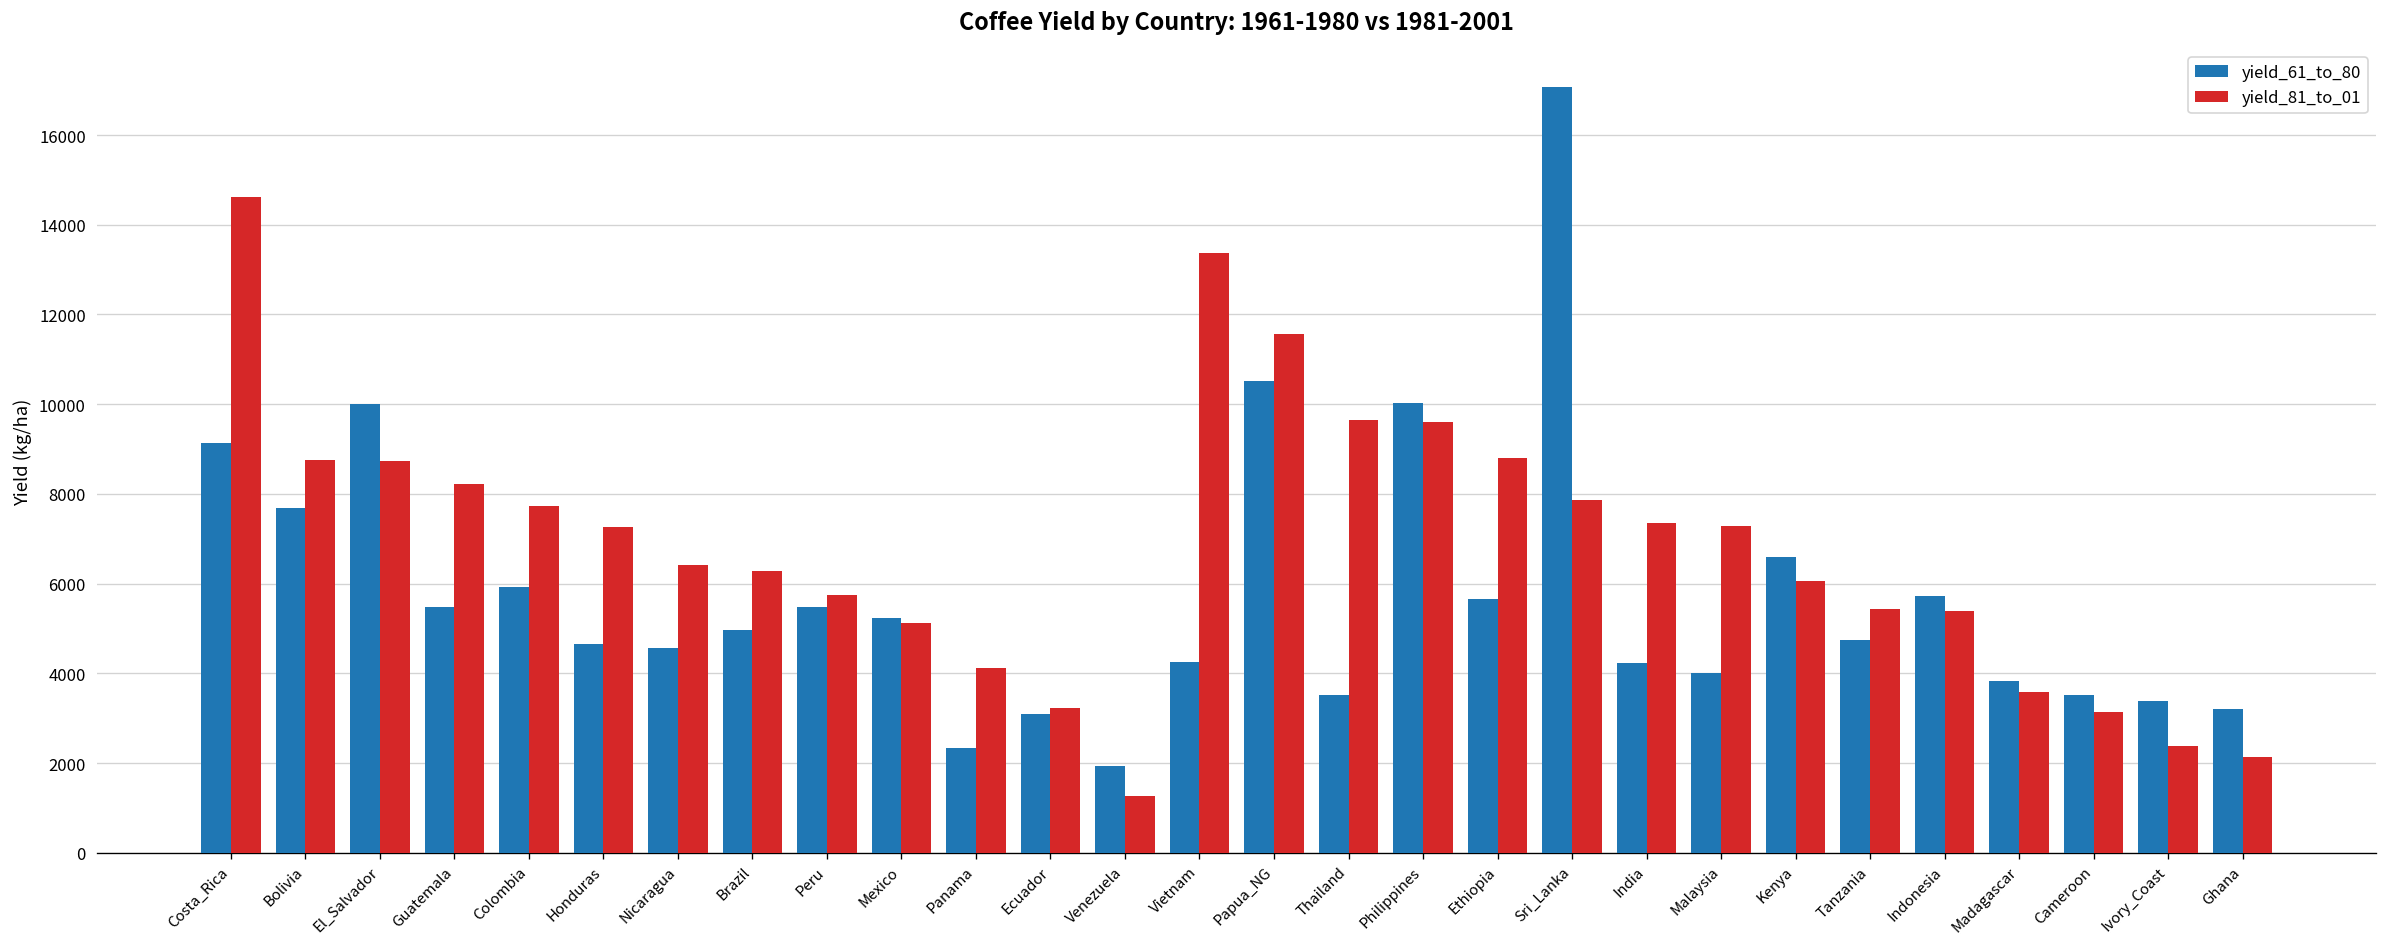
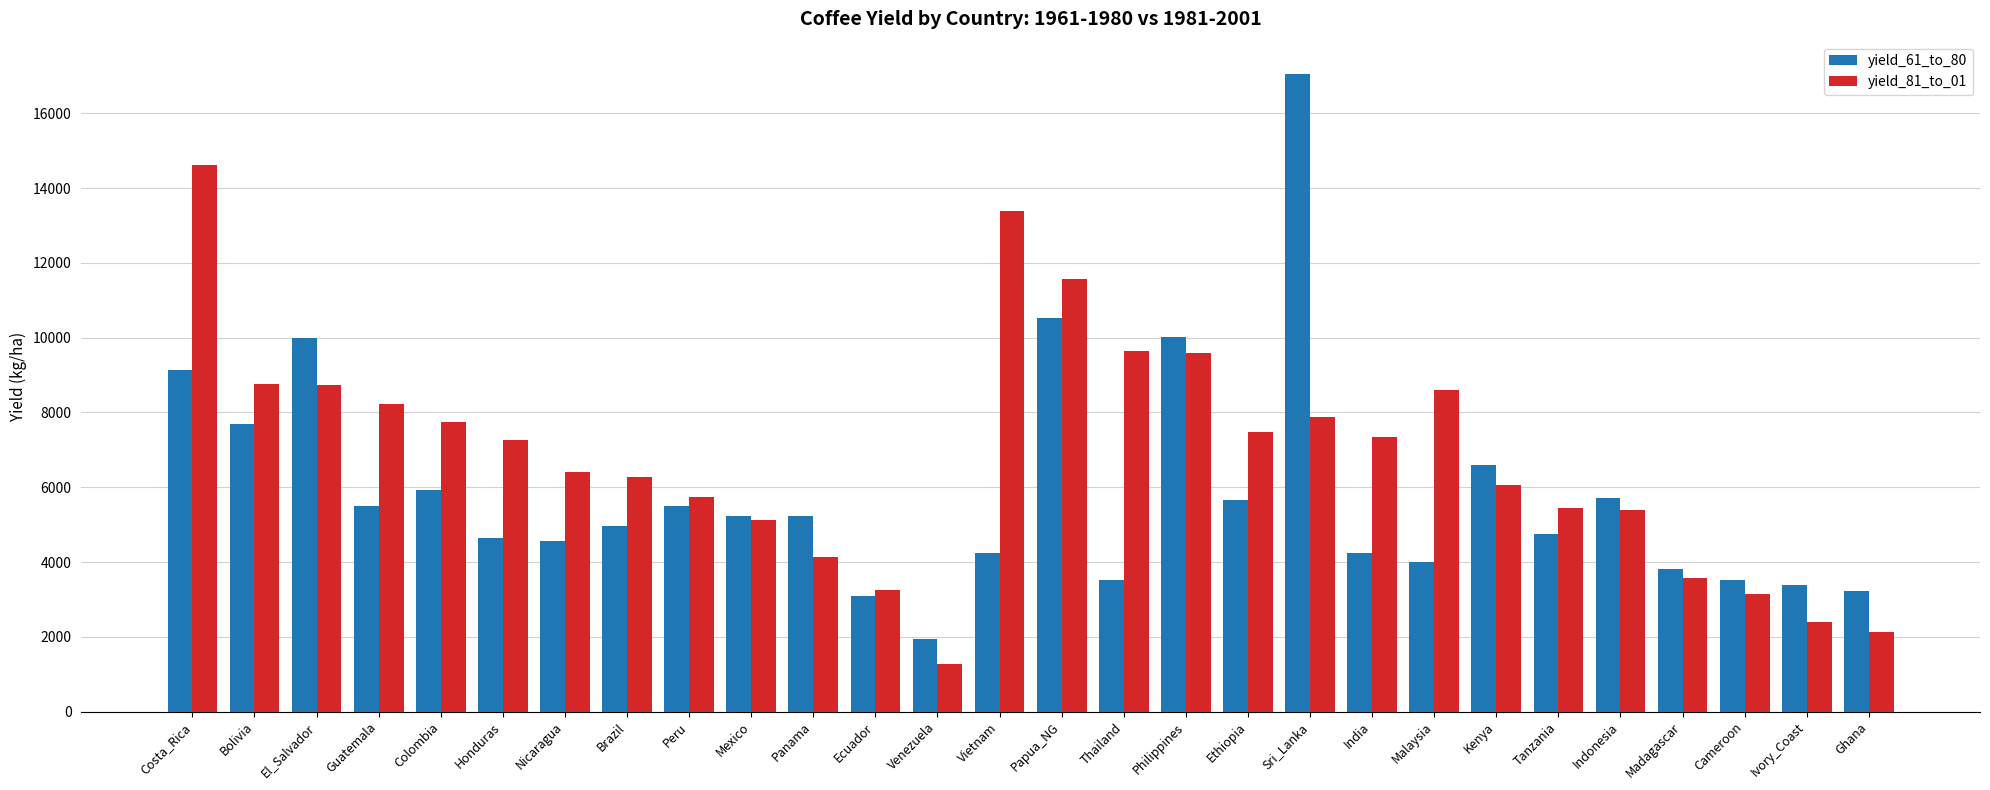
yield_61_to_80, Panama: 2300 -> 5200
yield_81_to_01, Ethiopia: 8800 -> 7500
yield_81_to_01, Malaysia: 7300 -> 8600
